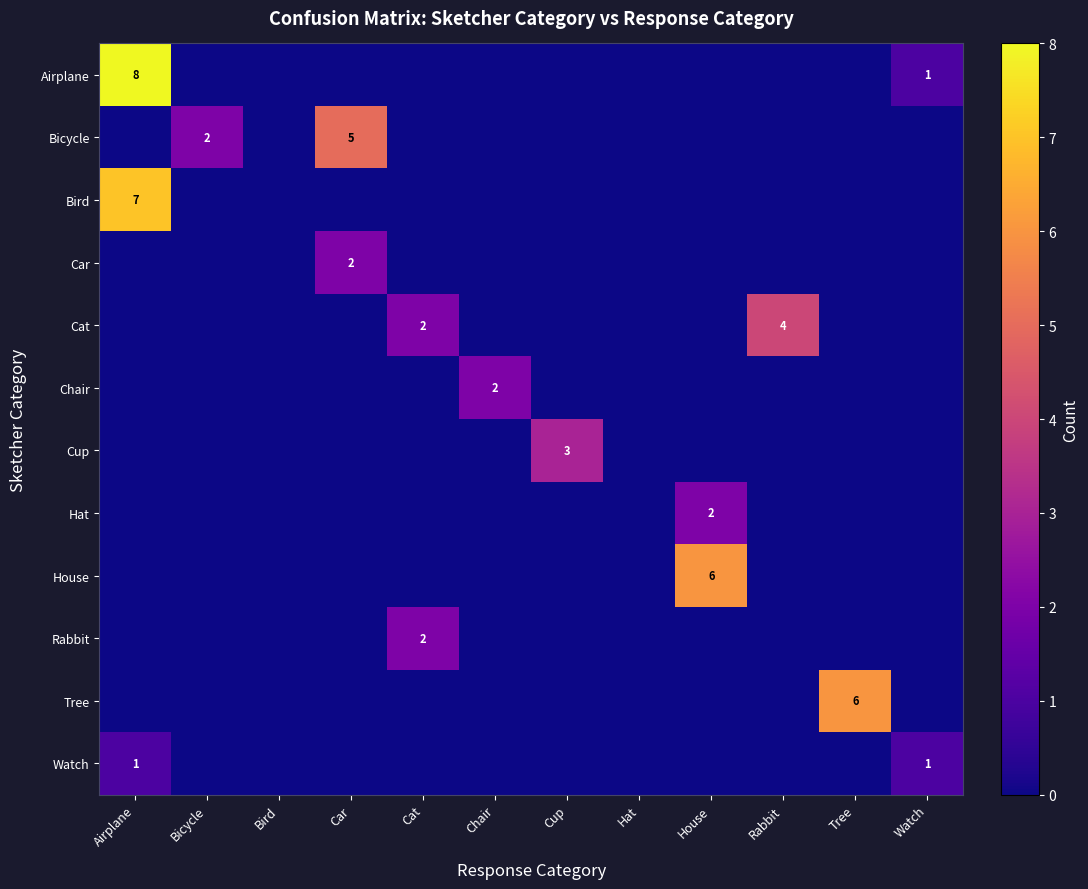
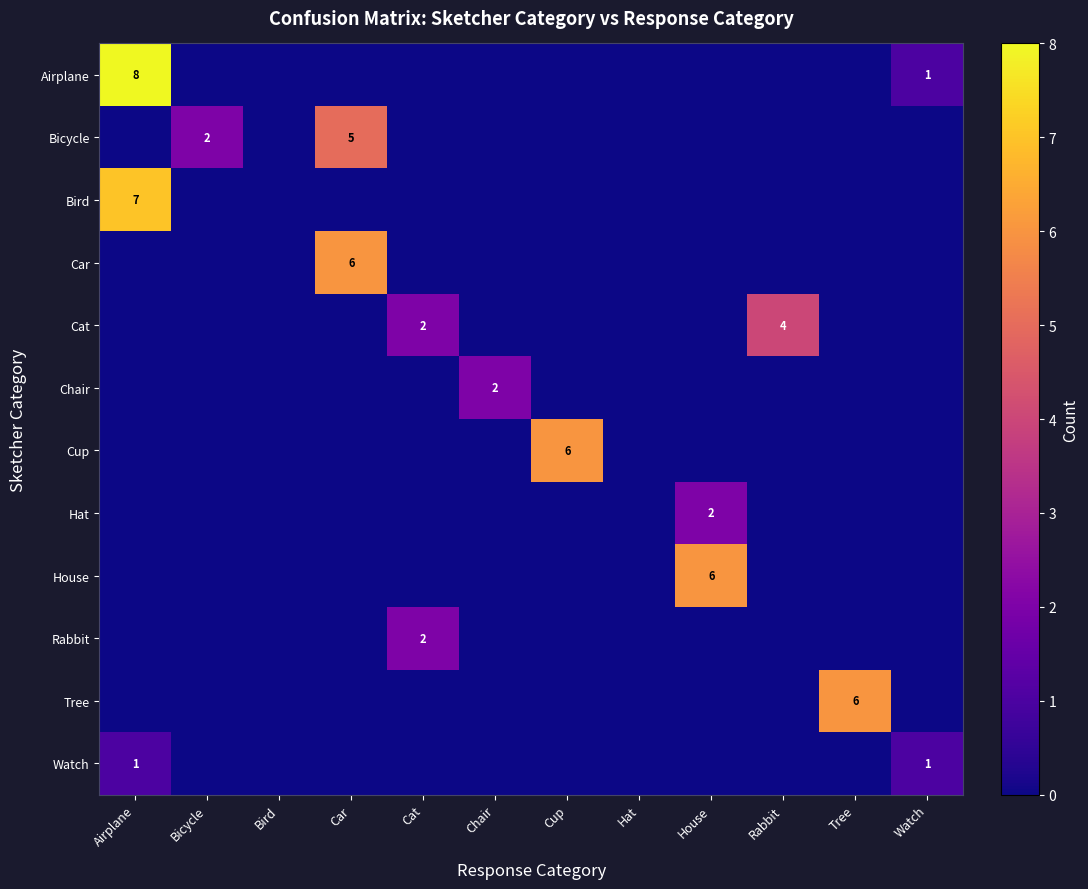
Car, Car: 2 -> 6
Cup, Cup: 3 -> 6
